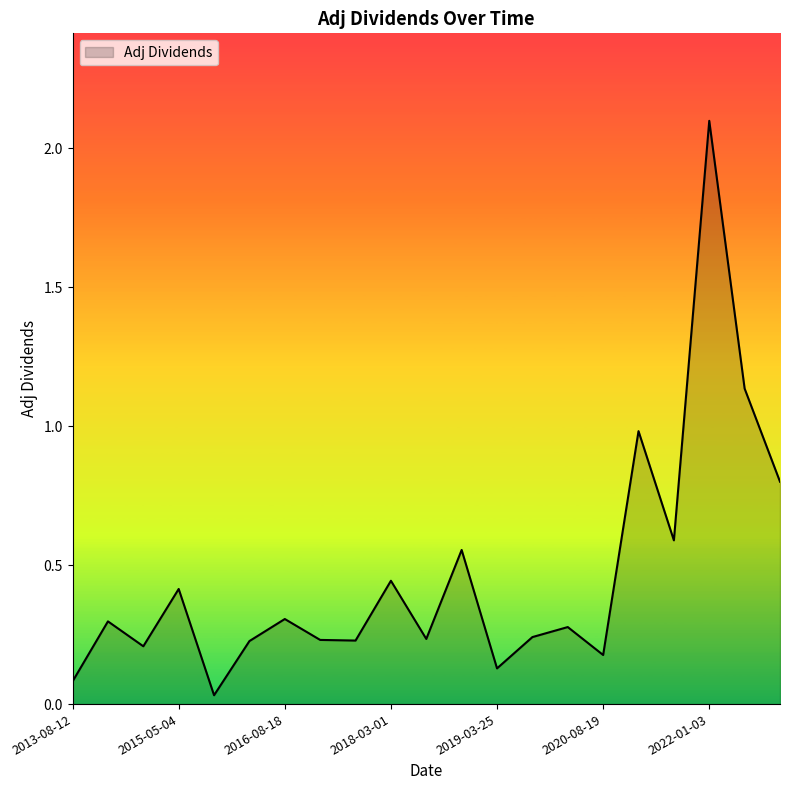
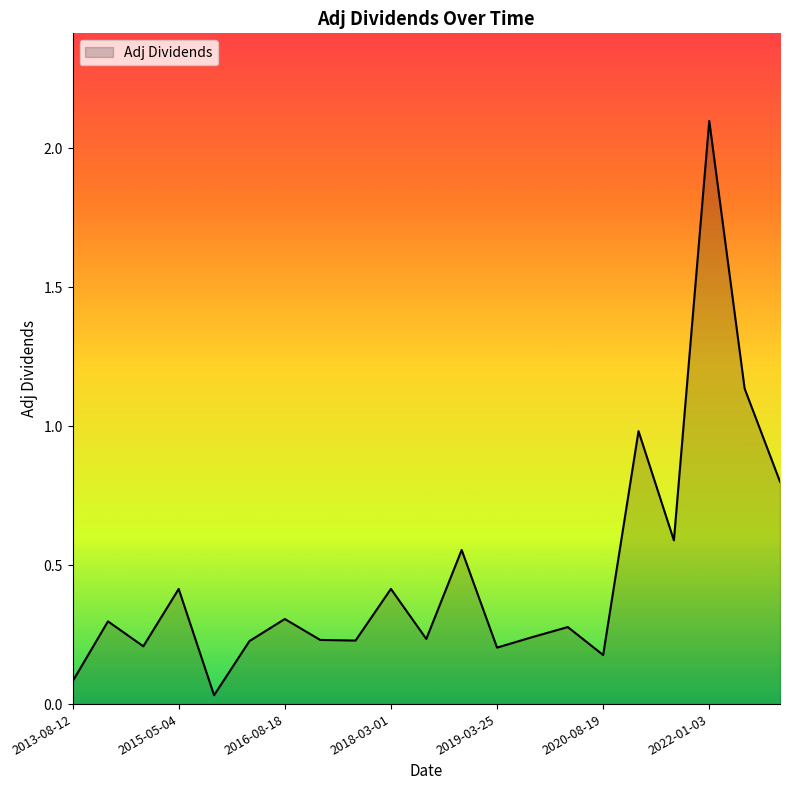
2018-03-01: 0.44 -> 0.41
2019-03-25: 0.13 -> 0.20
